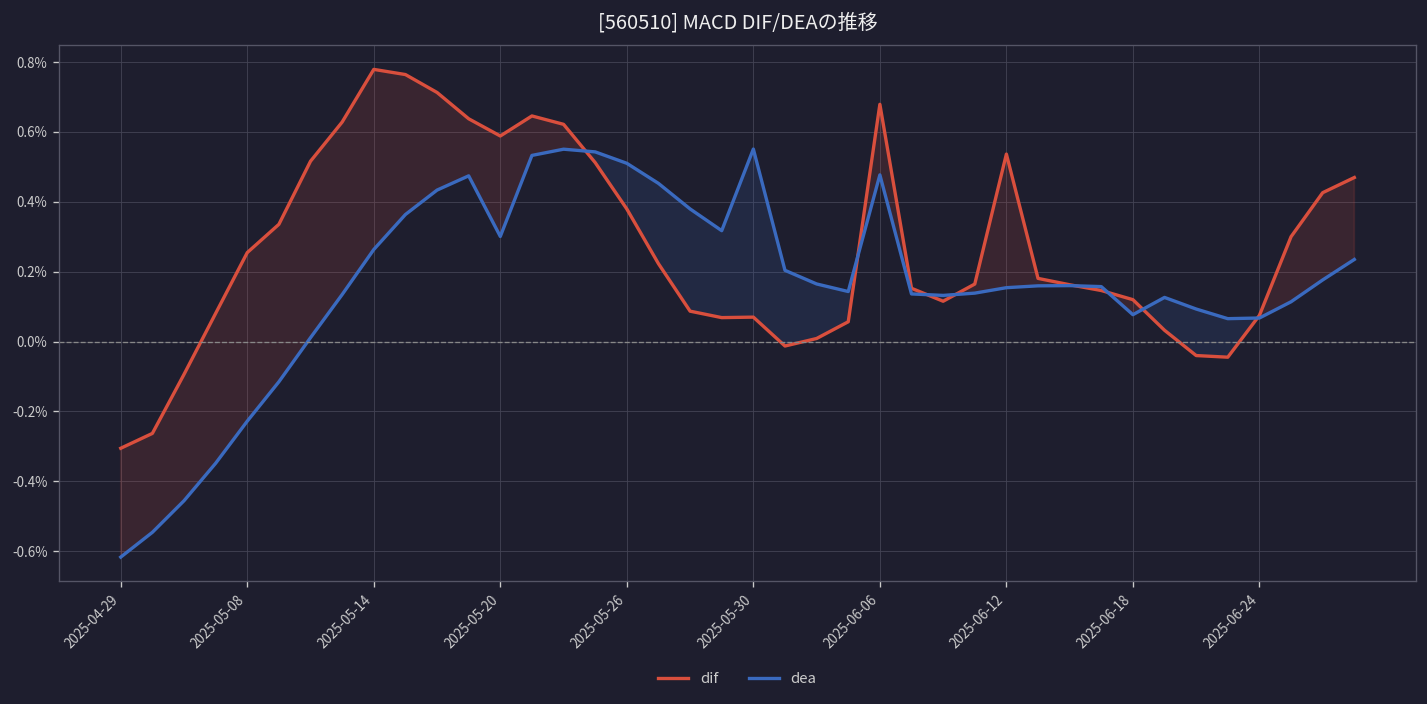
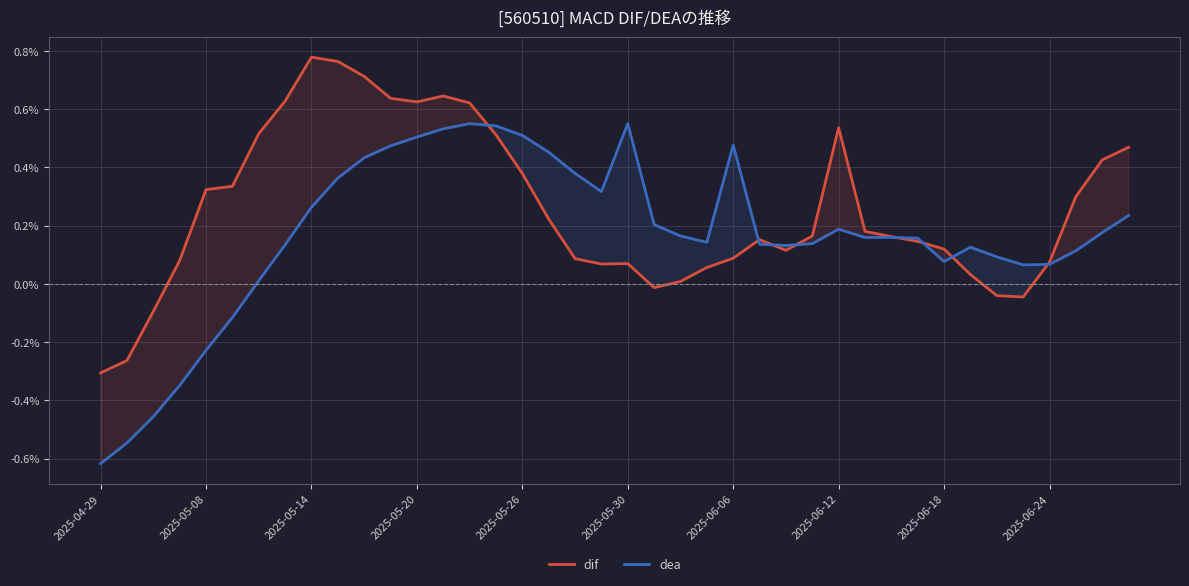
dif, 2025-05-08: 0.25% -> 0.32%
dif, 2025-05-20: 0.59% -> 0.63%
dea, 2025-05-20: 0.30% -> 0.50%
dif, 2025-06-06: 0.68% -> 0.09%
dea, 2025-06-12: 0.15% -> 0.19%
